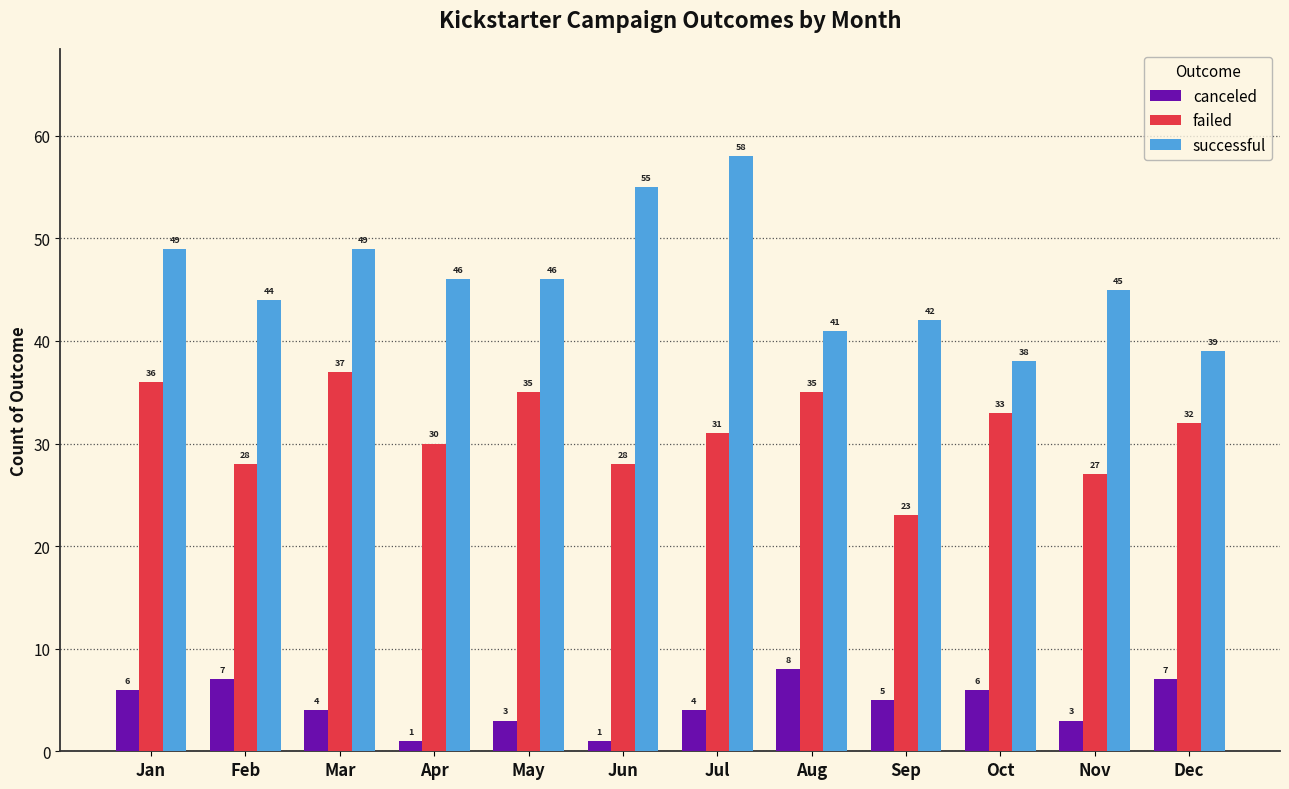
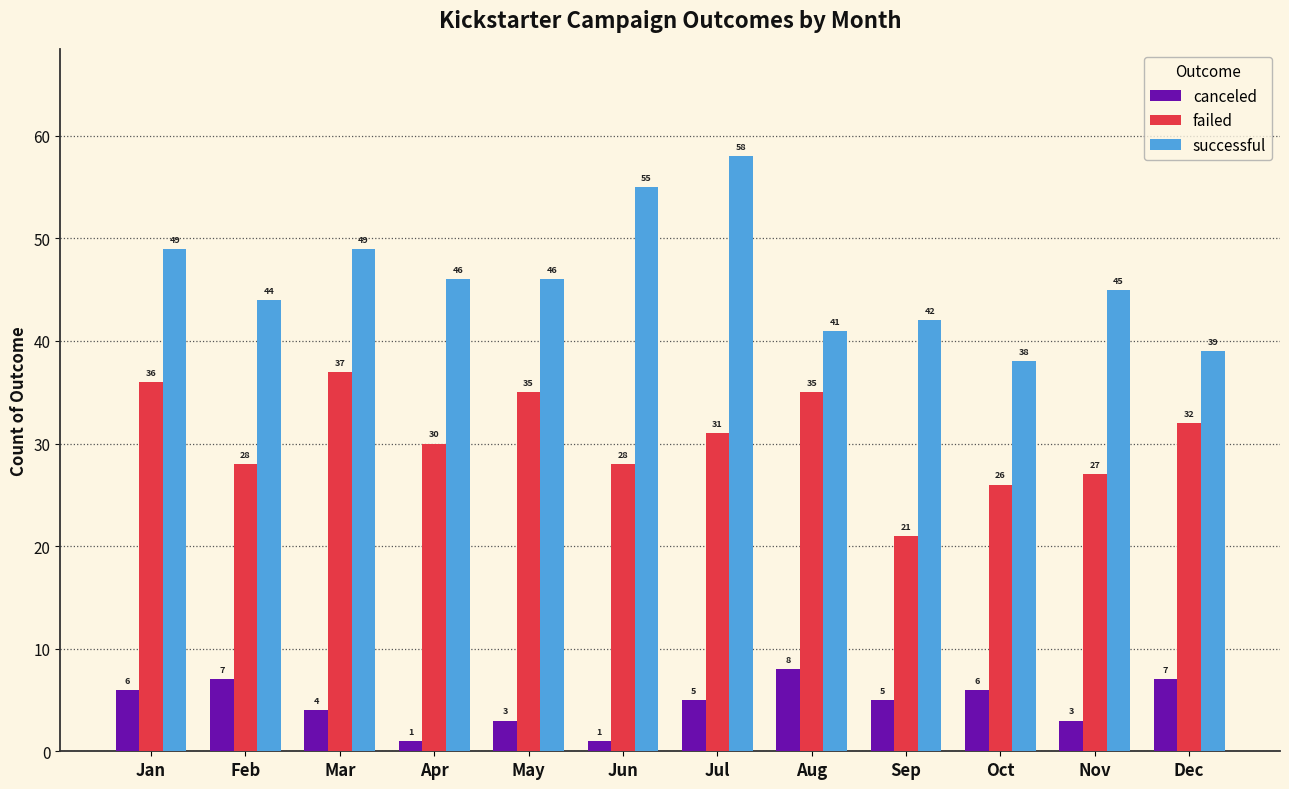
canceled, Jul: 4 -> 5
failed, Sep: 23 -> 21
failed, Oct: 33 -> 26
